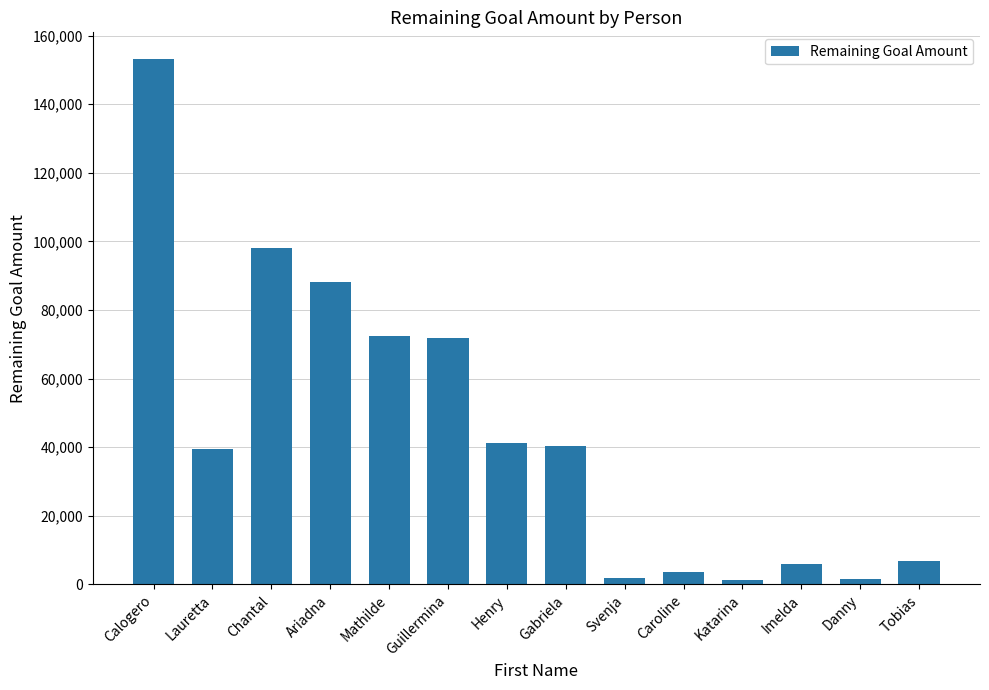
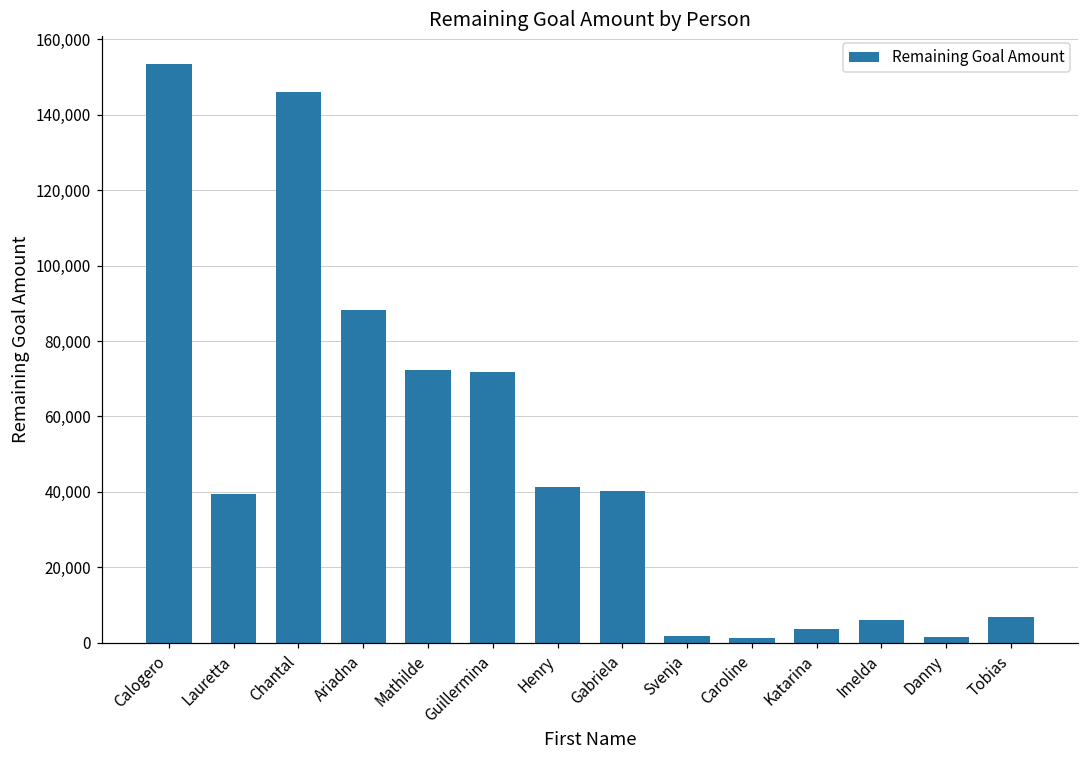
Chantal: 98,000 -> 146,000
Caroline: 4,000 -> 1,000
Katarina: 1,000 -> 4,000
